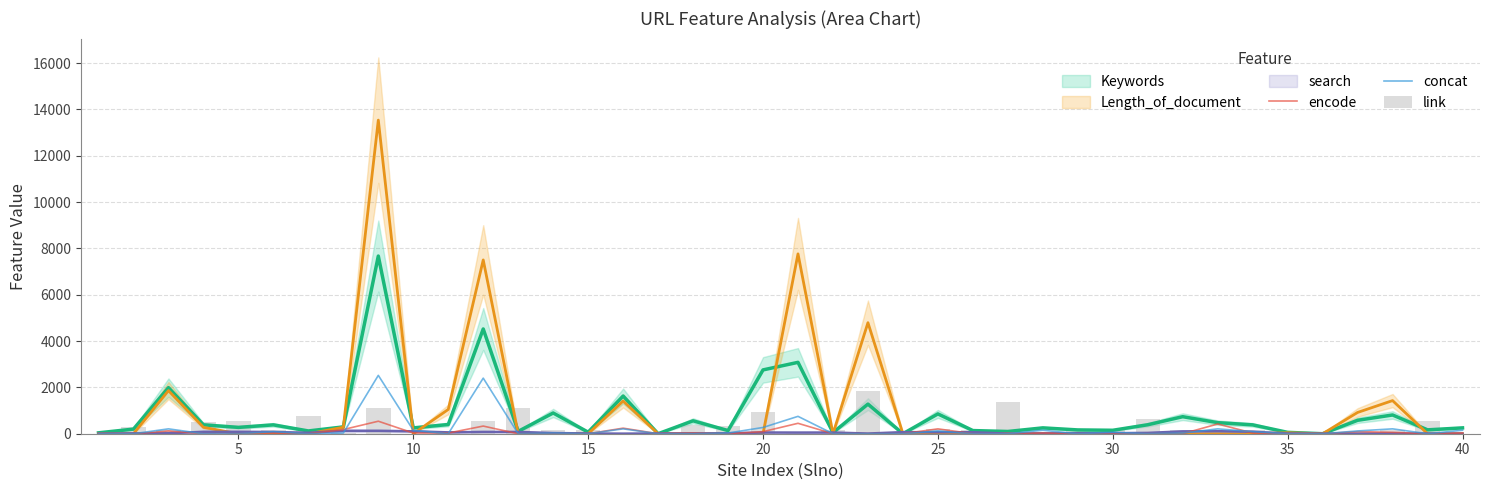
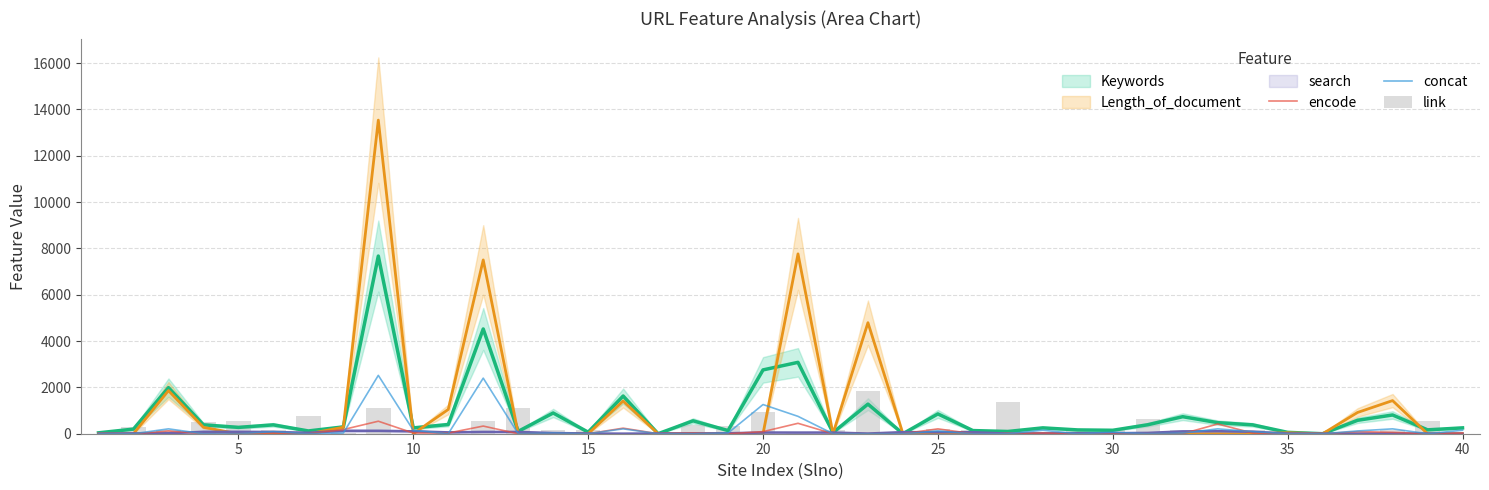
concat, 20: 300 -> 1300
